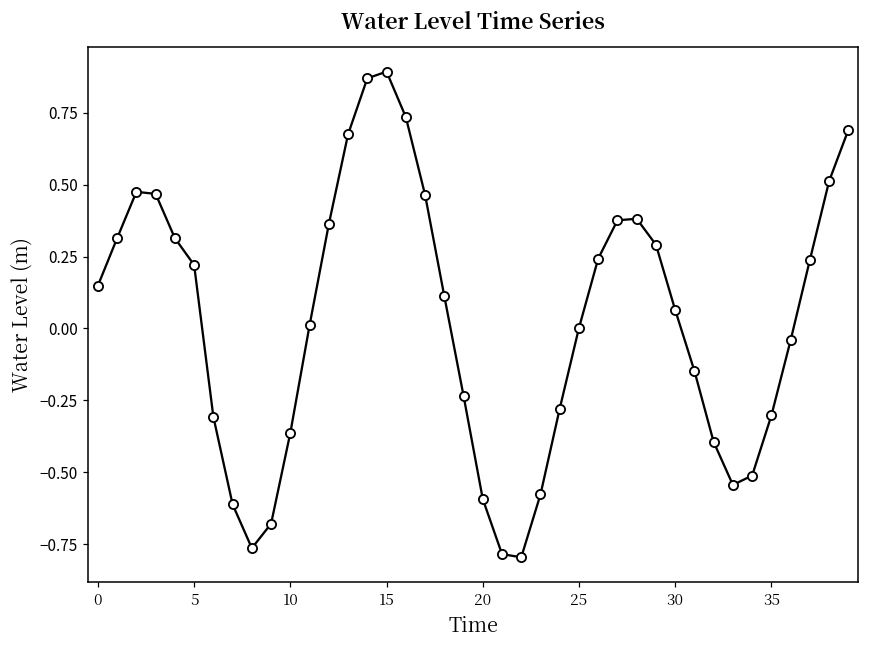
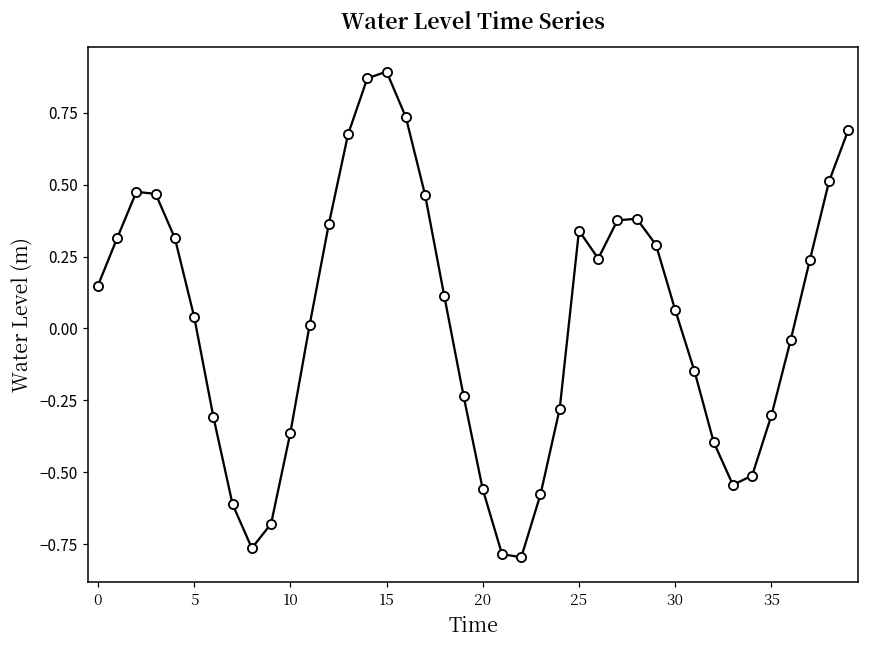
5: 0.22 -> 0.04
20: -0.59 -> -0.56
25: 0.00 -> 0.34
